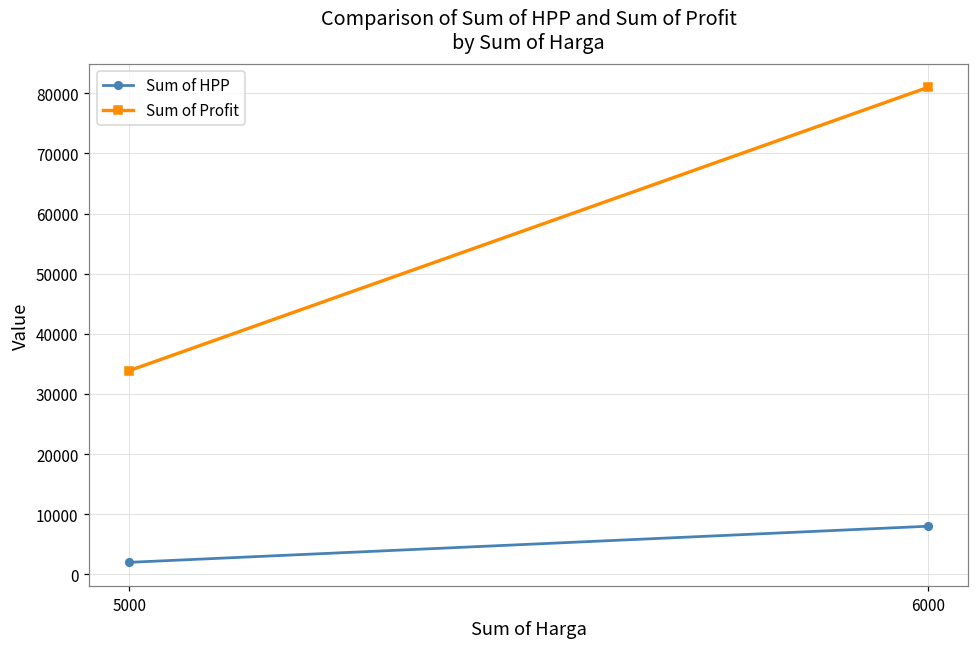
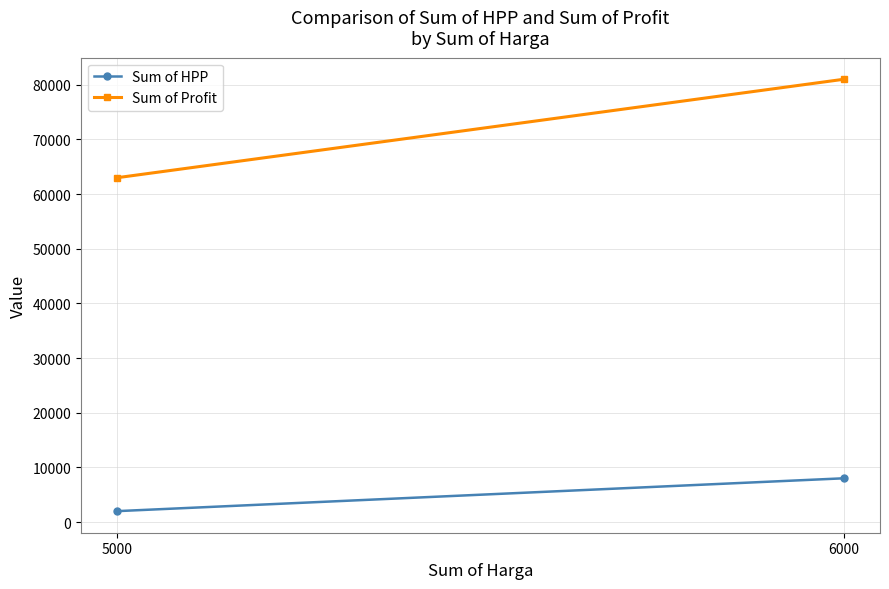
Sum of Profit, 5000: 34000 -> 63000
